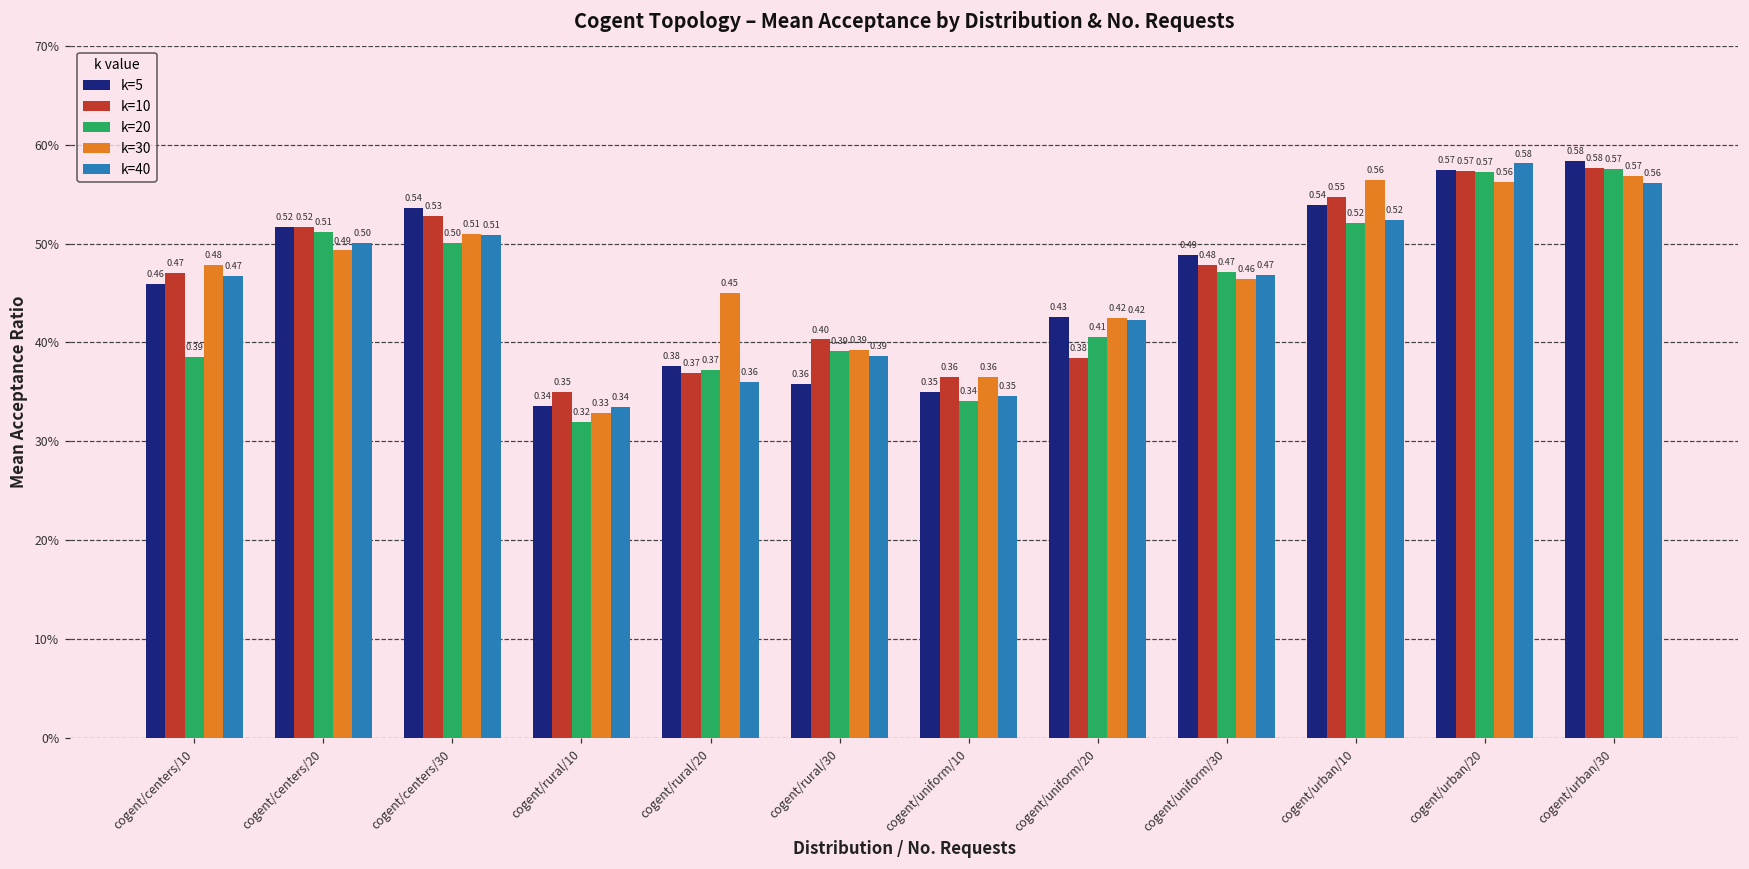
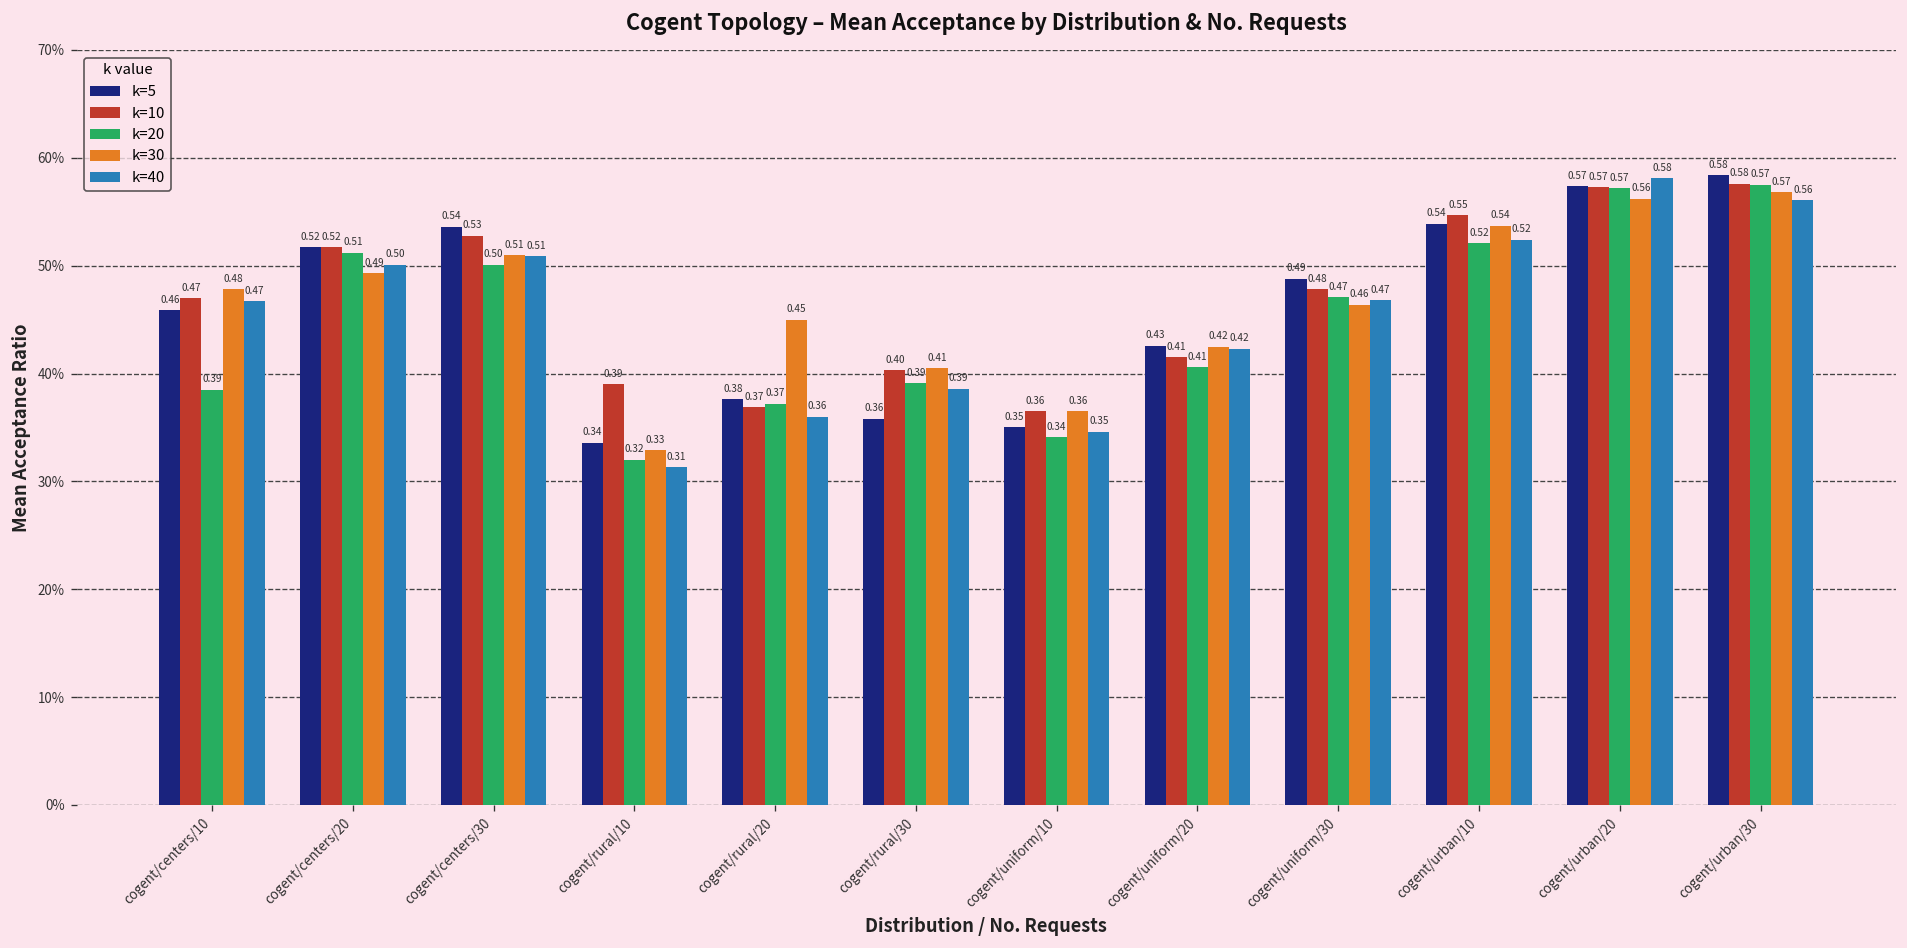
k=10, cogent/rural/10: 0.35 -> 0.39
k=40, cogent/rural/10: 0.34 -> 0.31
k=30, cogent/rural/30: 0.39 -> 0.41
k=10, cogent/uniform/20: 0.38 -> 0.41
k=30, cogent/urban/10: 0.56 -> 0.54
